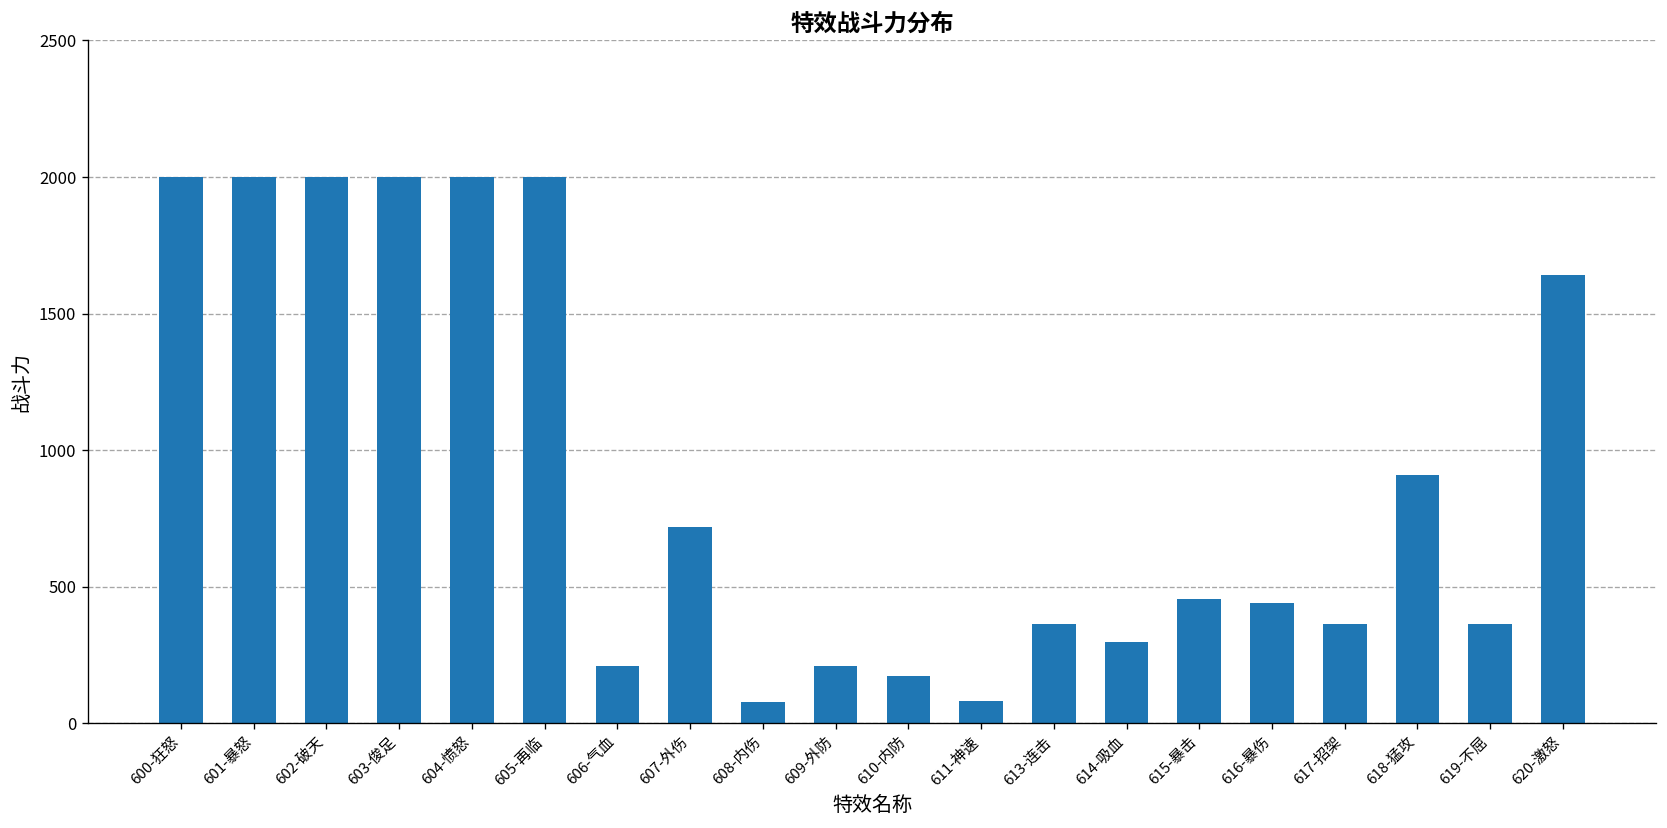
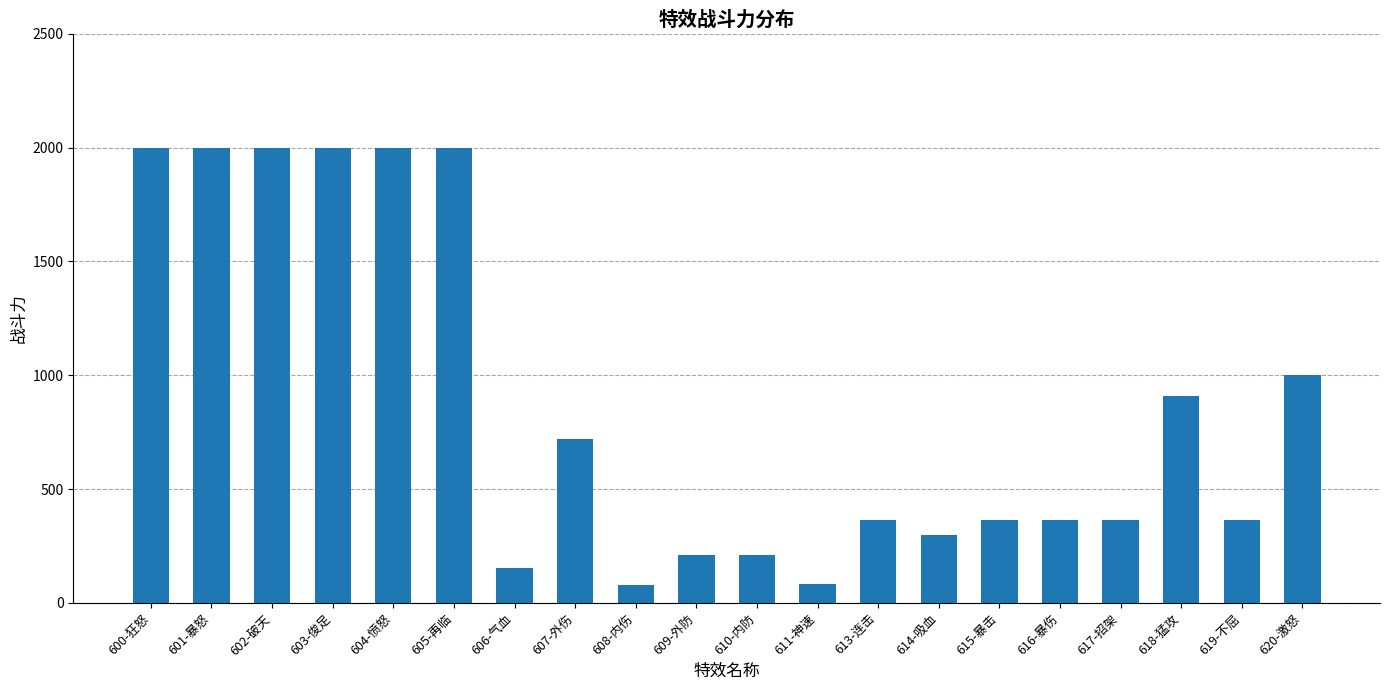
606-气血: 210 -> 160
610-内防: 170 -> 210
615-暴击: 460 -> 370
616-暴伤: 440 -> 370
620-激怒: 1640 -> 1000
